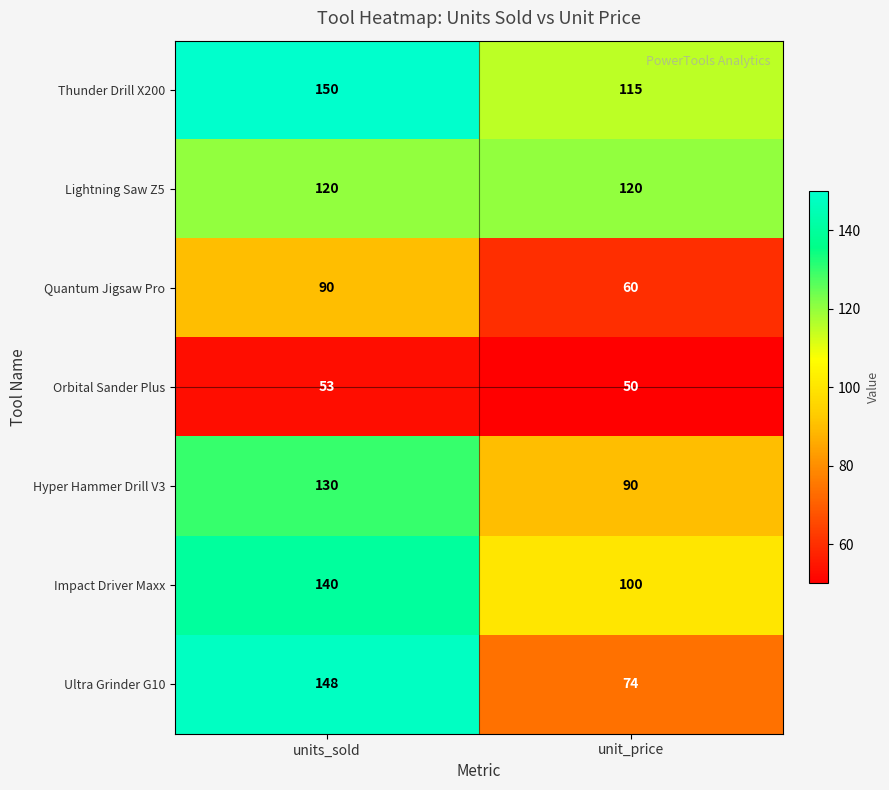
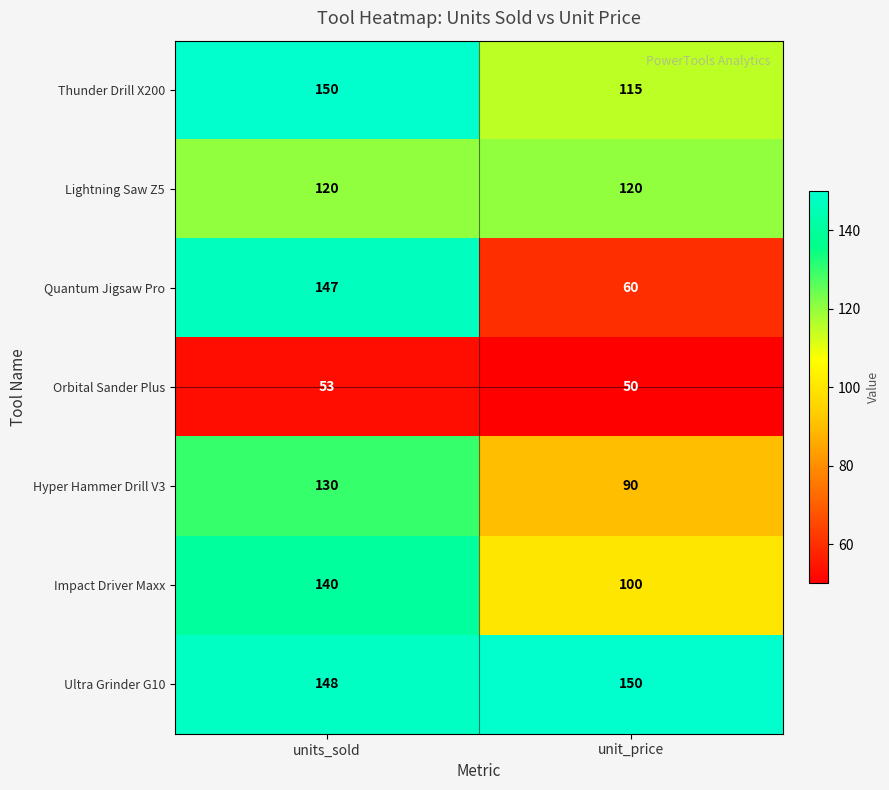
Quantum Jigsaw Pro, units_sold: 90 -> 147
Ultra Grinder G10, unit_price: 74 -> 150
